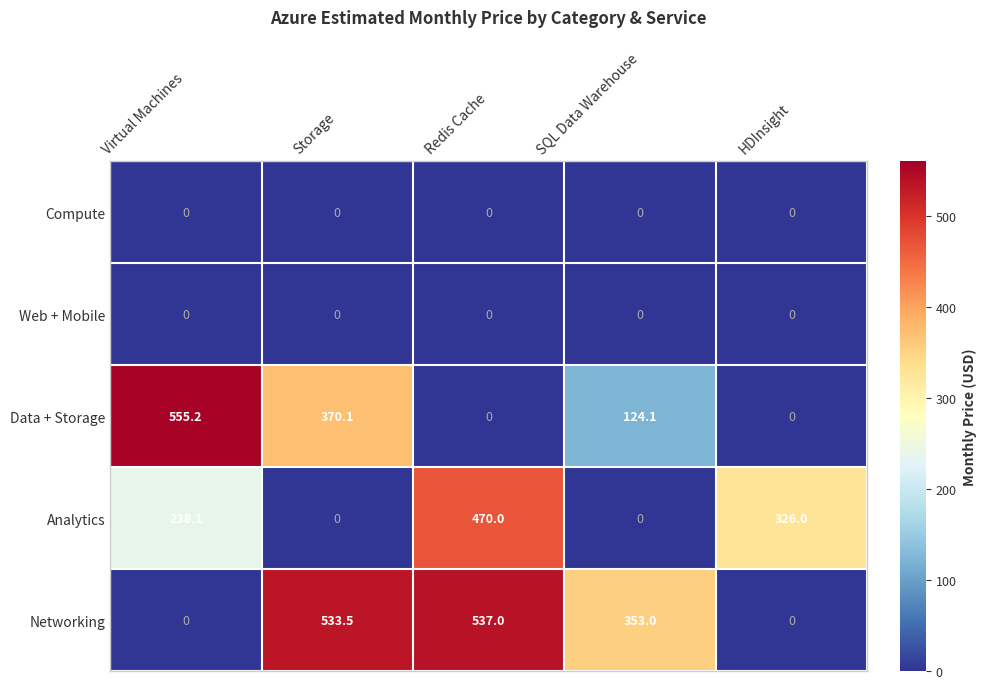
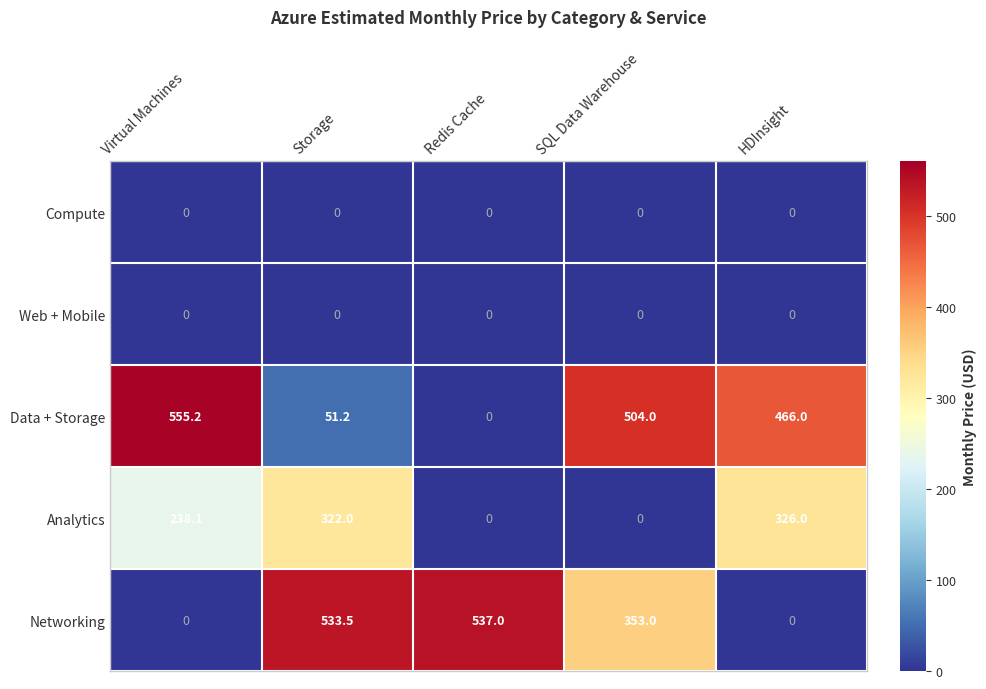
Data + Storage, Storage: 370.1 -> 51.2
Data + Storage, SQL Data Warehouse: 124.1 -> 504.0
Data + Storage, HDInsight: 0 -> 466.0
Analytics, Storage: 0 -> 322.0
Analytics, Redis Cache: 470.0 -> 0
